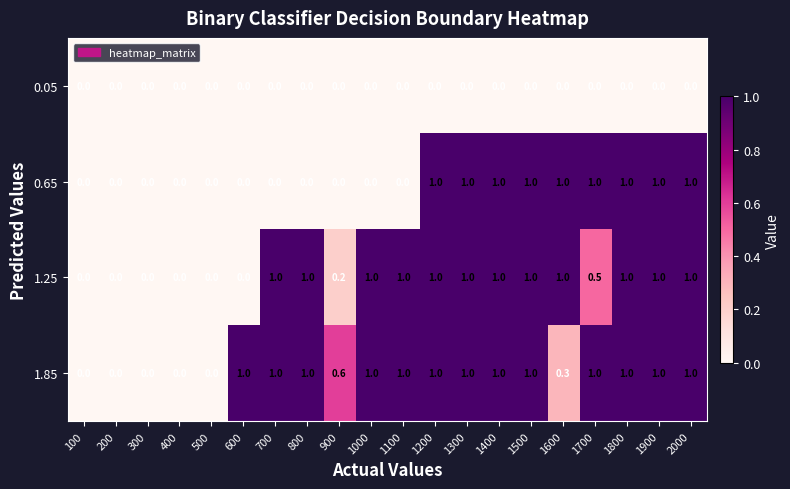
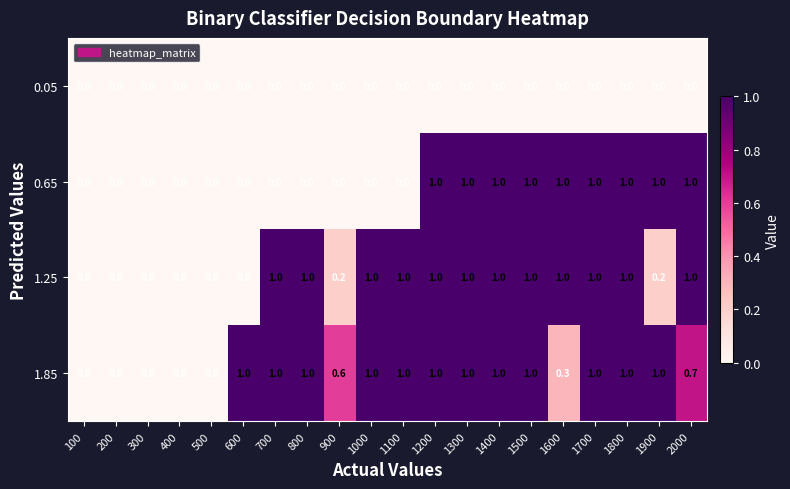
1.25, 1700: 0.5 -> 1.0
1.25, 1900: 1.0 -> 0.2
1.85, 2000: 1.0 -> 0.7
